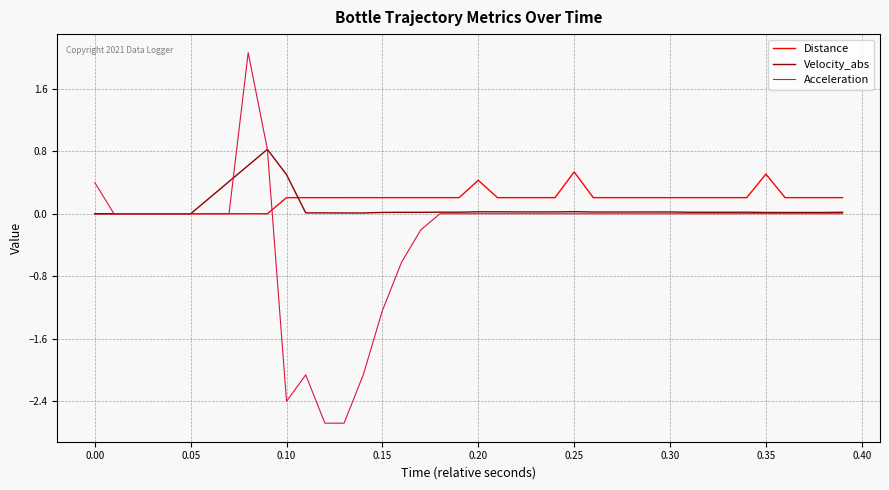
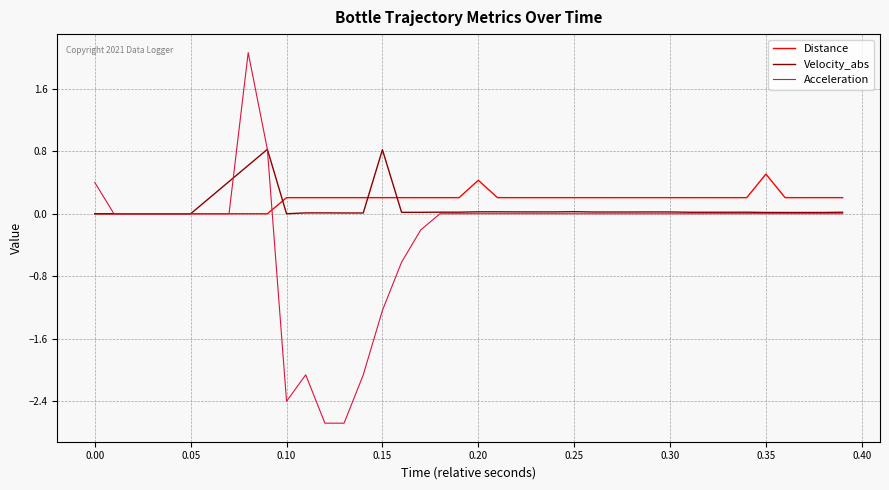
Velocity_abs, 0.10: 0.5 -> 0.0
Velocity_abs, 0.15: 0.0 -> 0.8
Distance, 0.25: 0.5 -> 0.2
